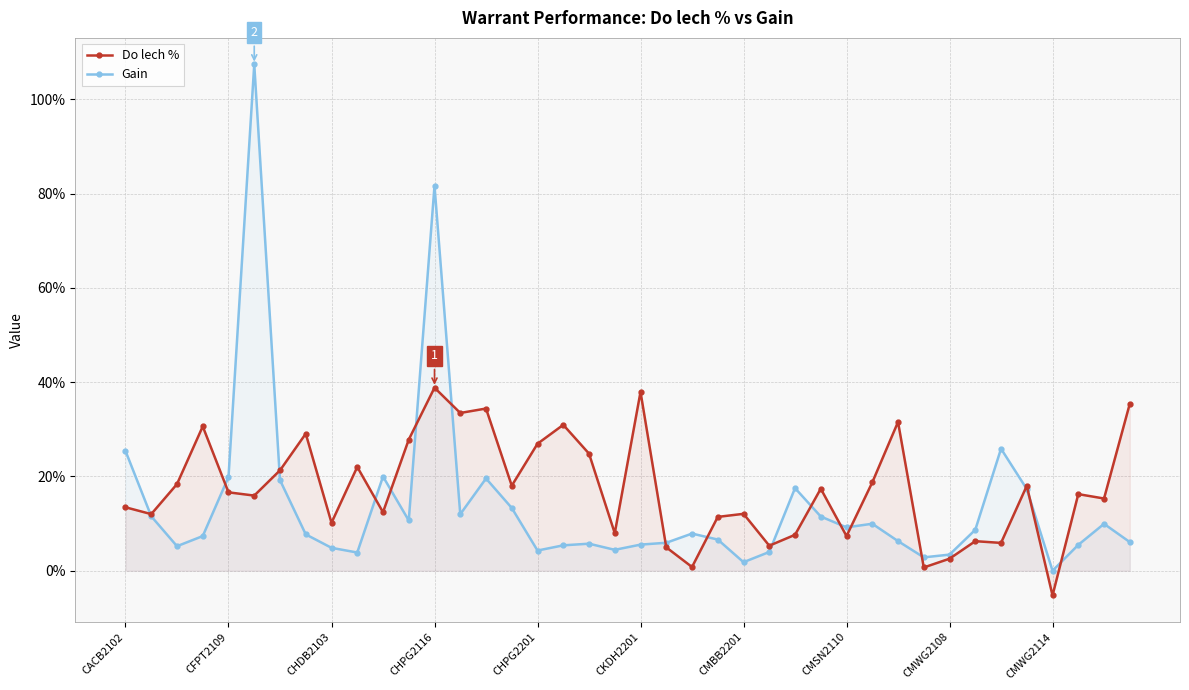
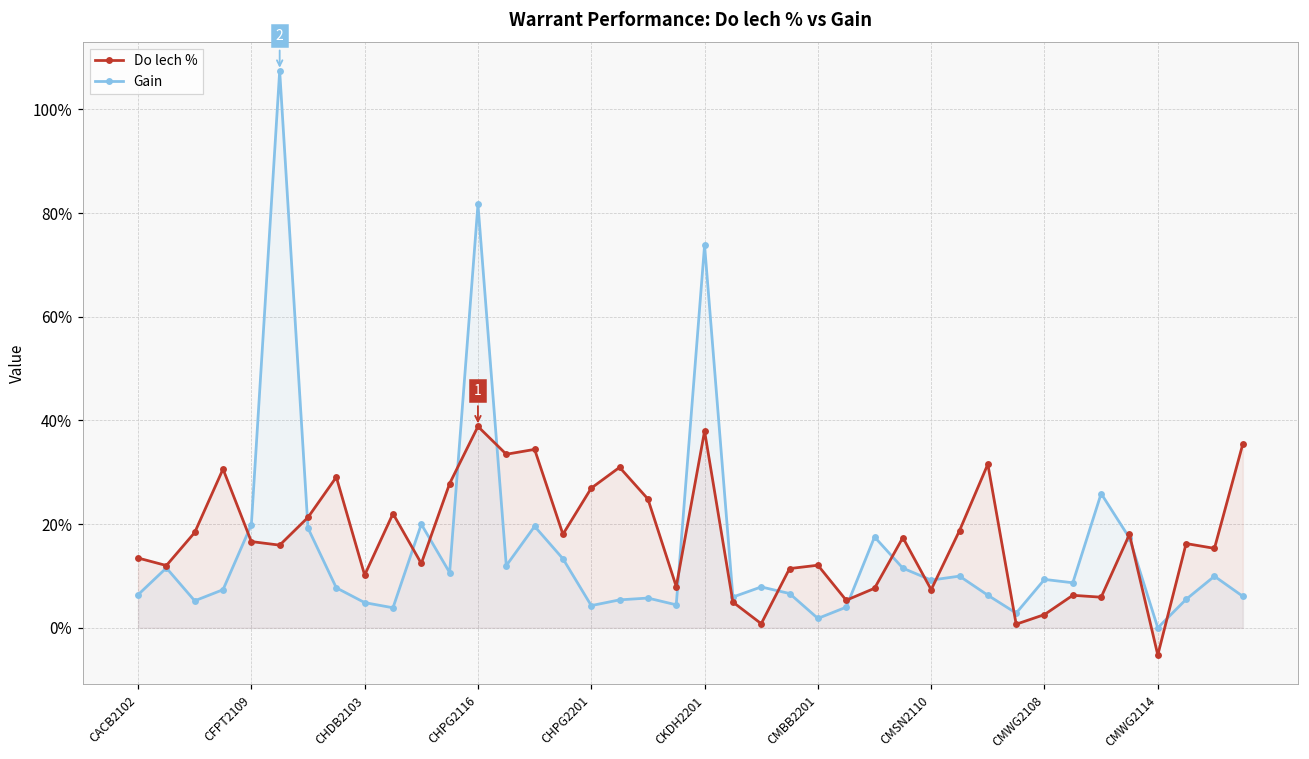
Gain, CACB2102: 25% -> 6%
Gain, CKDH2201: 6% -> 74%
Gain, CMWG2108: 3% -> 9%
